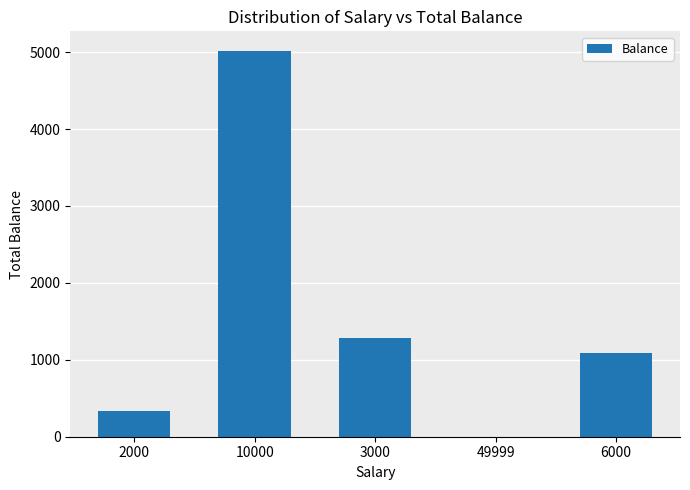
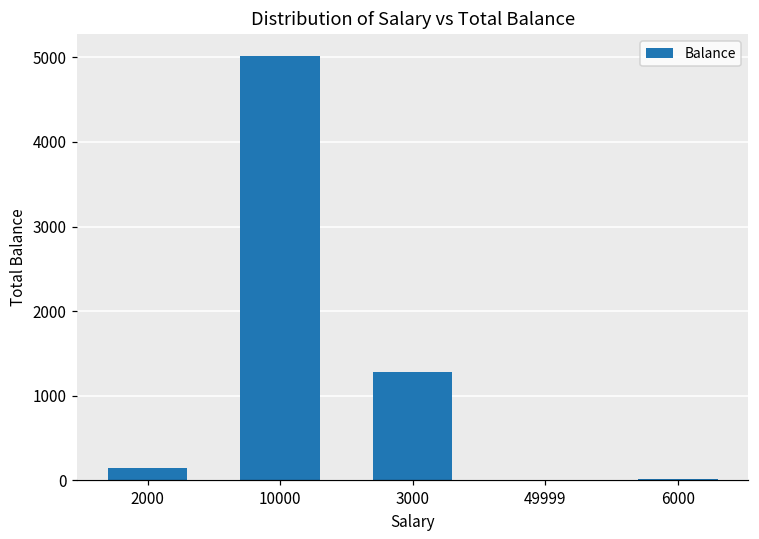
2000: 300 -> 200
6000: 1100 -> 0
